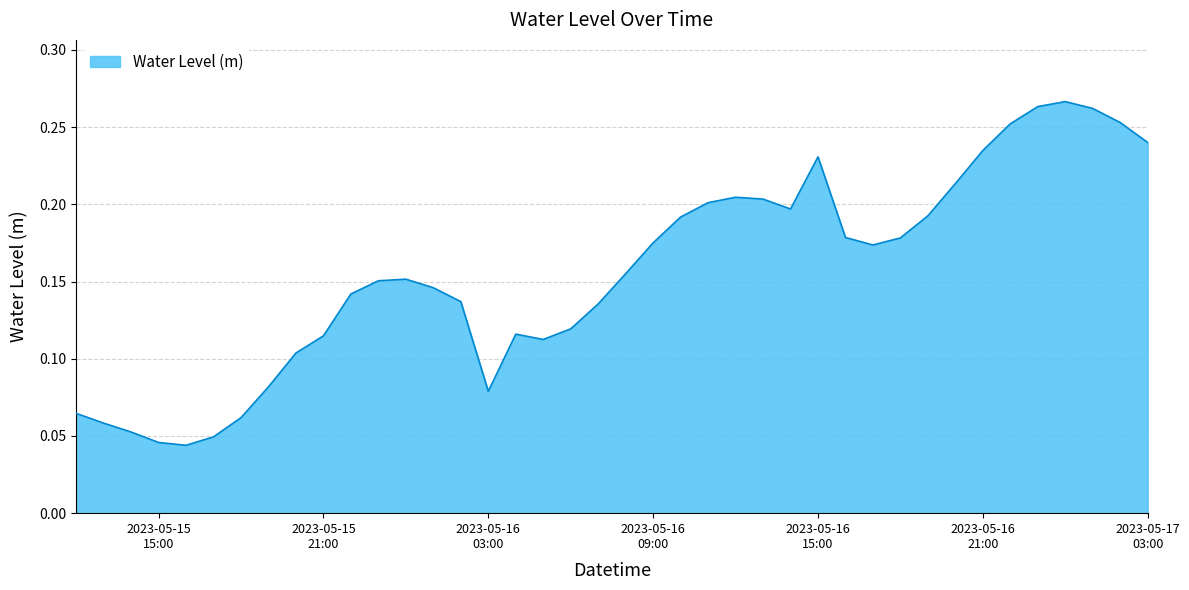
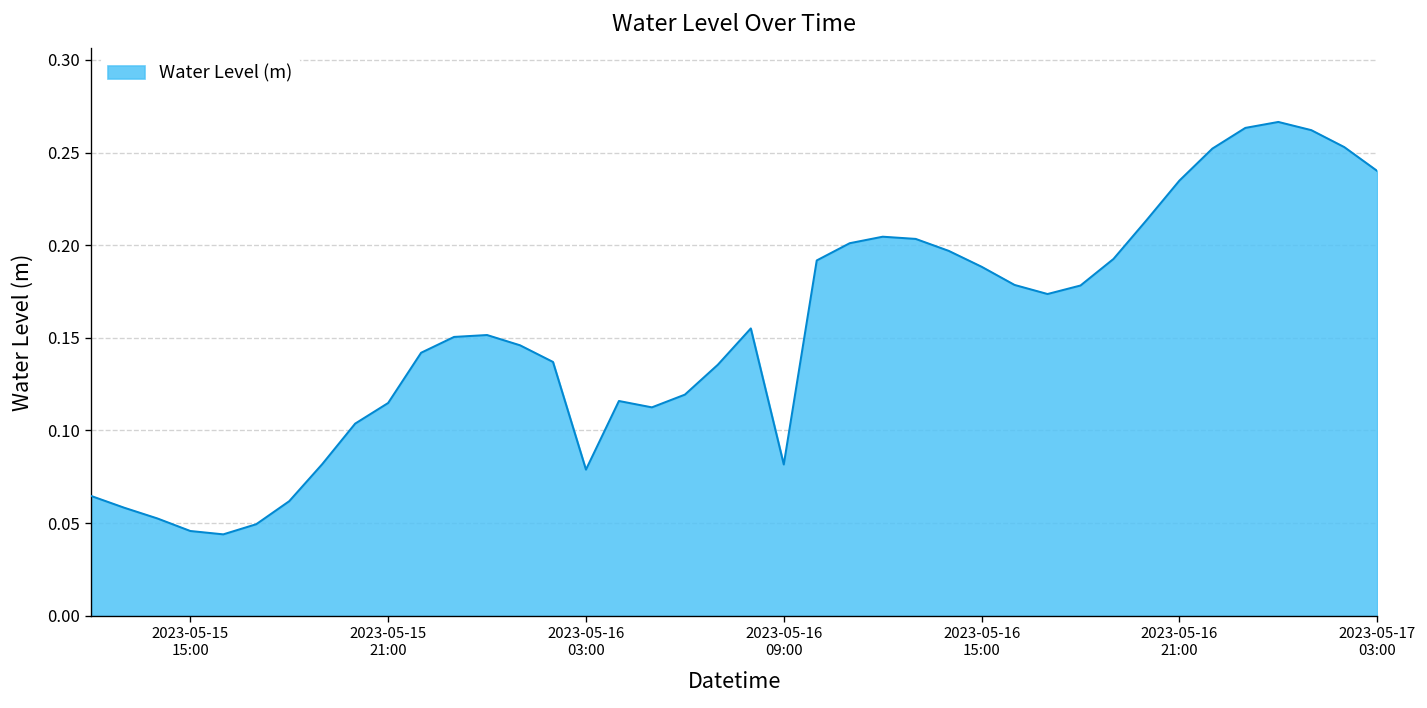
2023-05-16 09:00: 0.175 -> 0.082
2023-05-16 15:00: 0.231 -> 0.188
